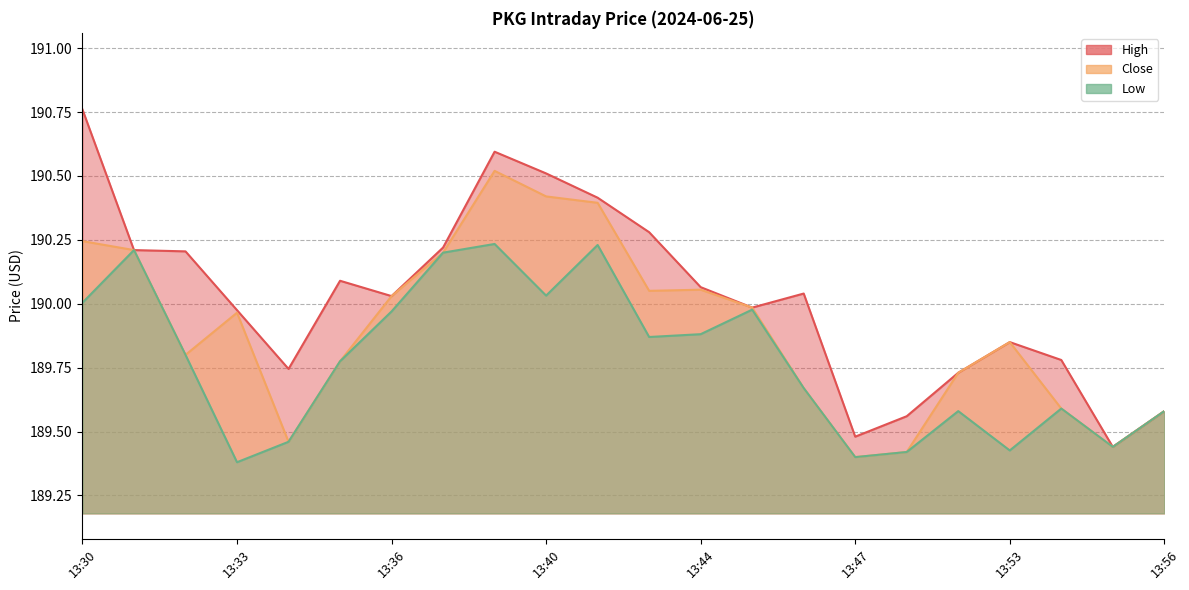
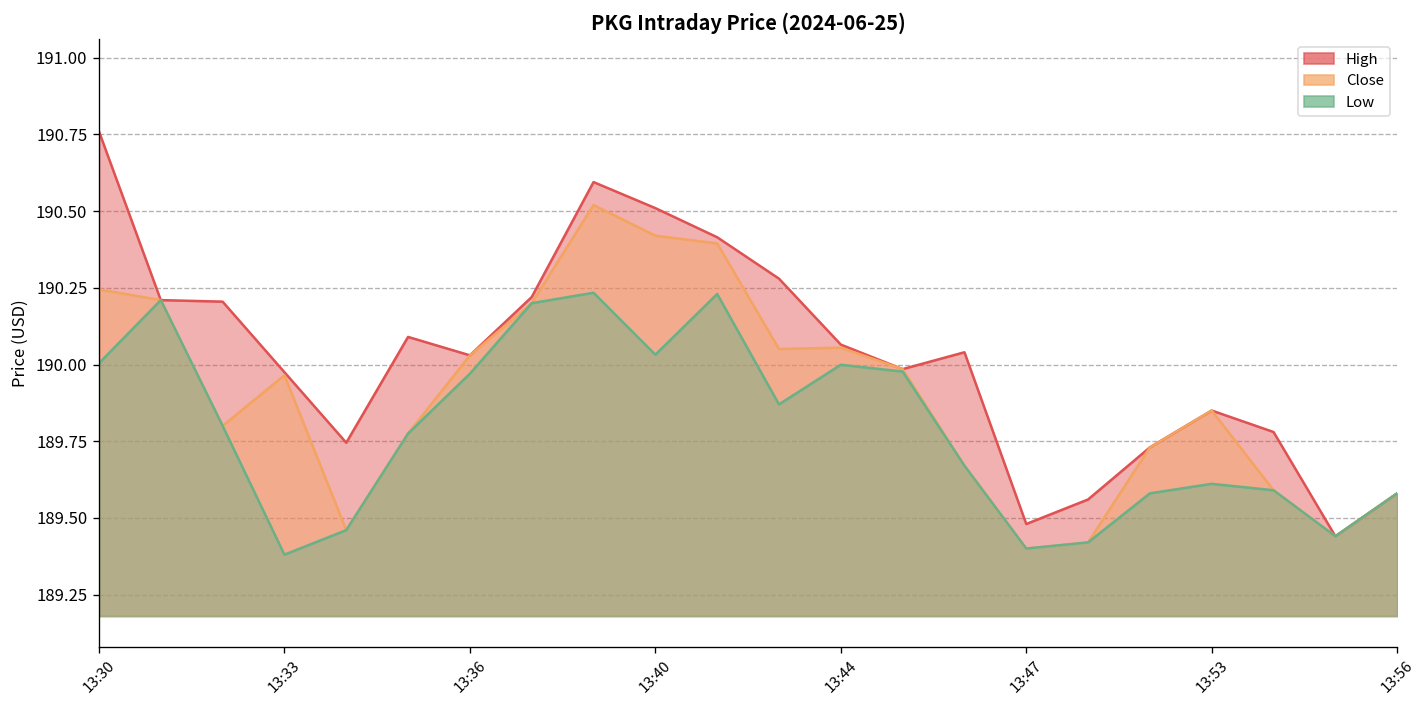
Low, 13:44: 189.88 -> 190.00
Low, 13:53: 189.43 -> 189.61
